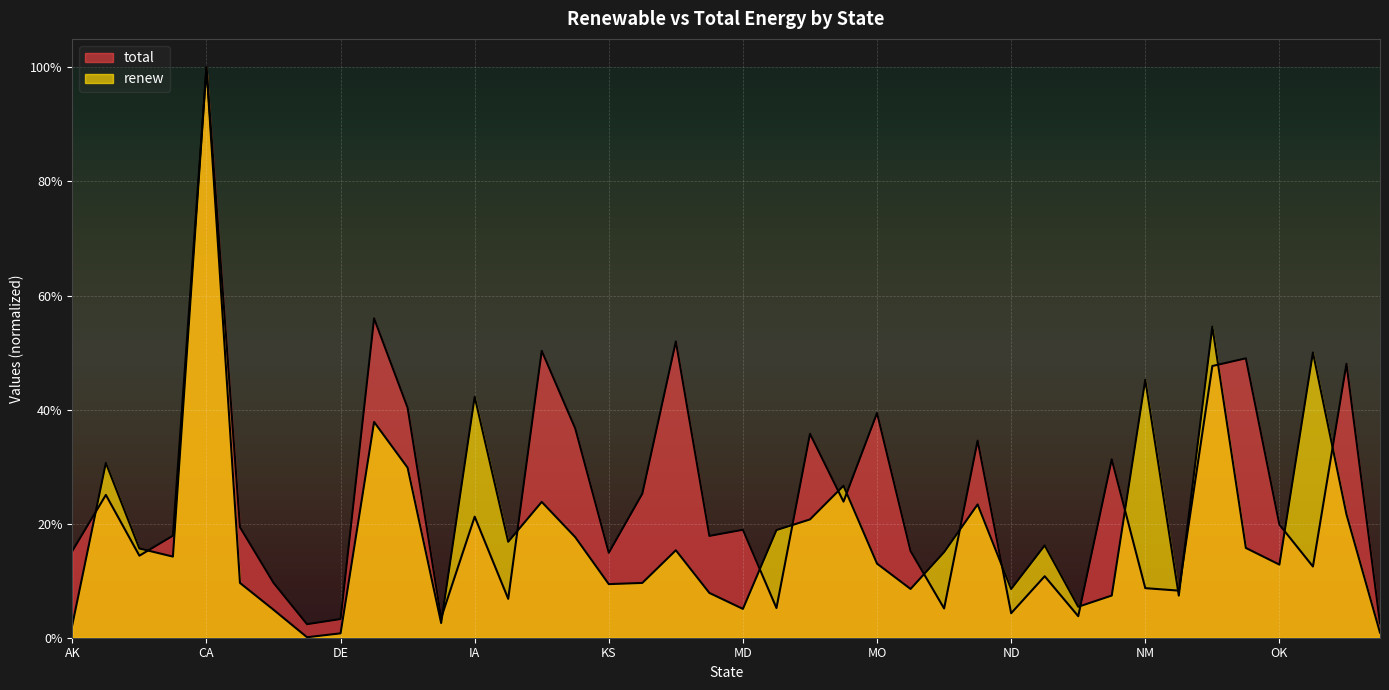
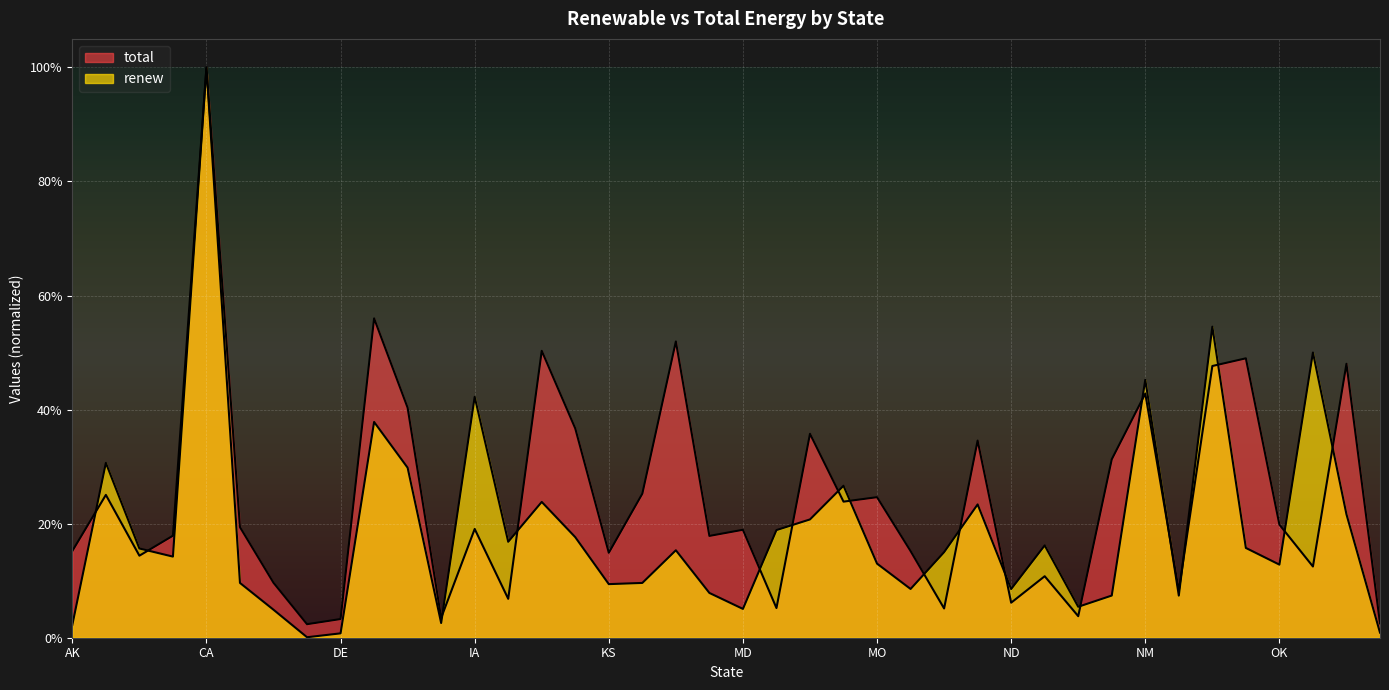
total, IA: 21% -> 19%
total, MO: 39% -> 25%
total, ND: 4% -> 6%
total, NM: 9% -> 43%
